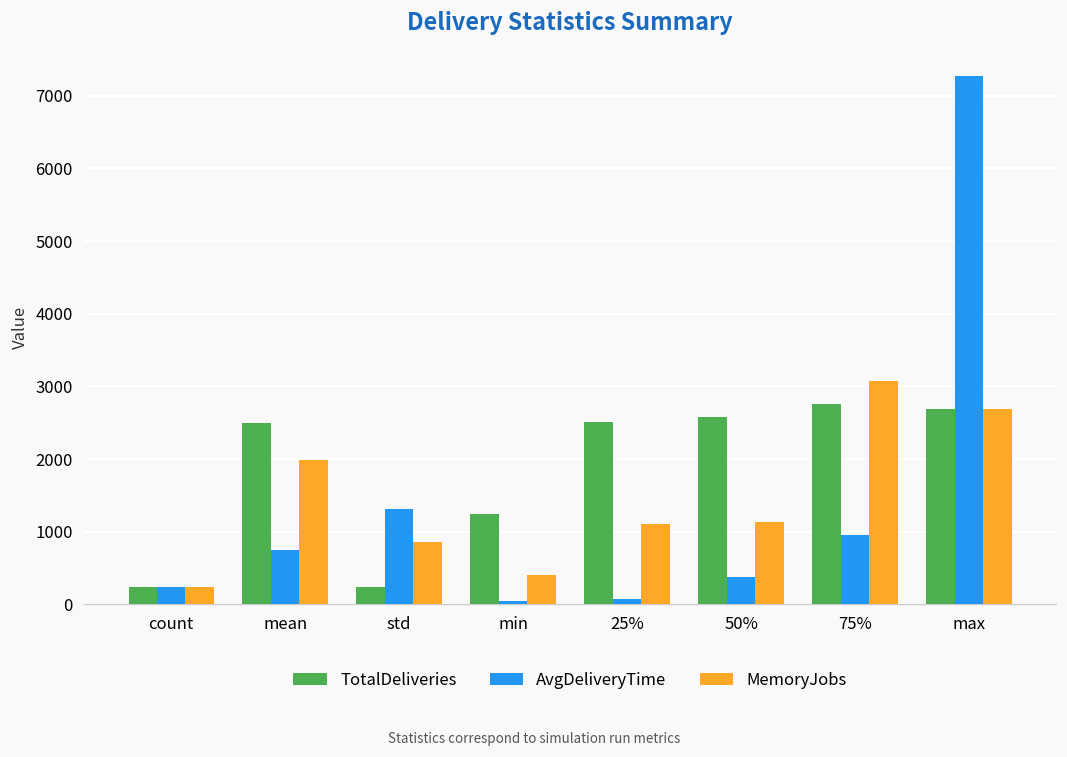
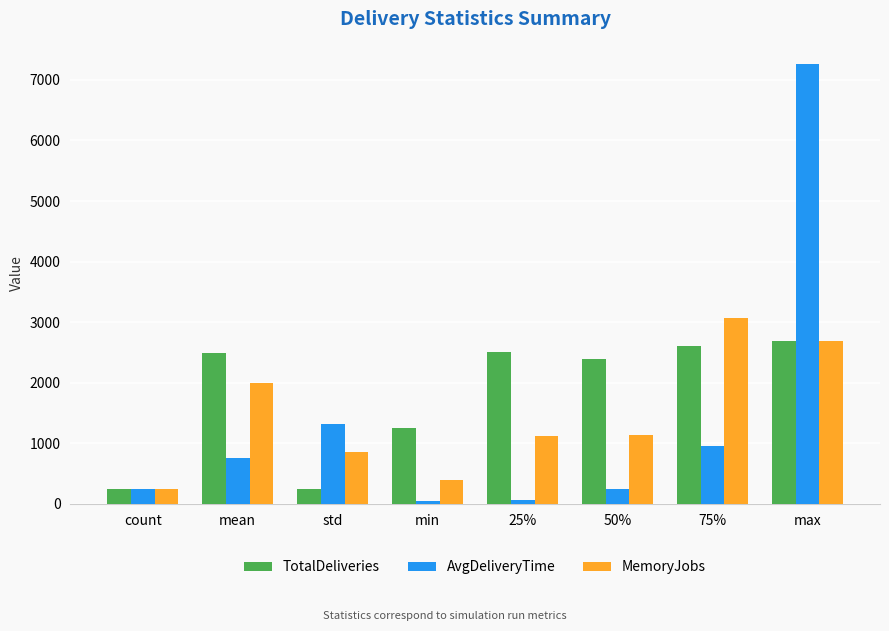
TotalDeliveries, 50%: 2600 -> 2400
AvgDeliveryTime, 50%: 400 -> 200
TotalDeliveries, 75%: 2800 -> 2600
